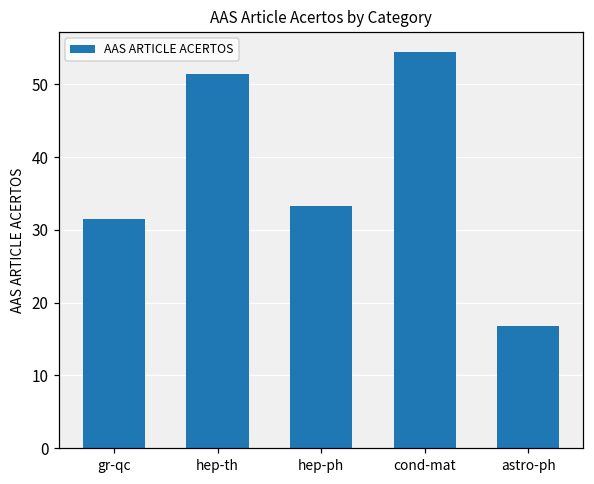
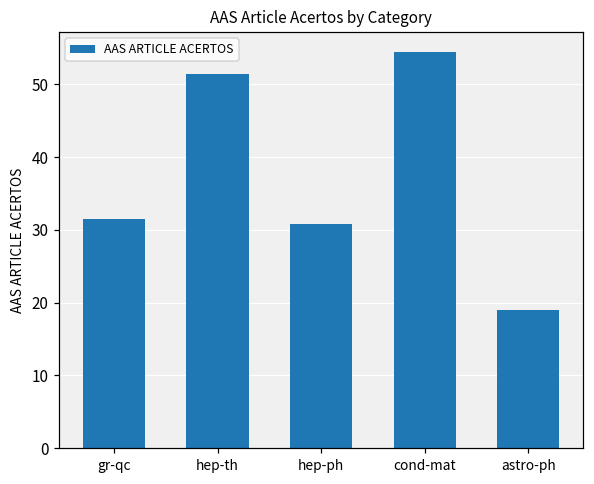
hep-ph: 33 -> 31
astro-ph: 17 -> 19
